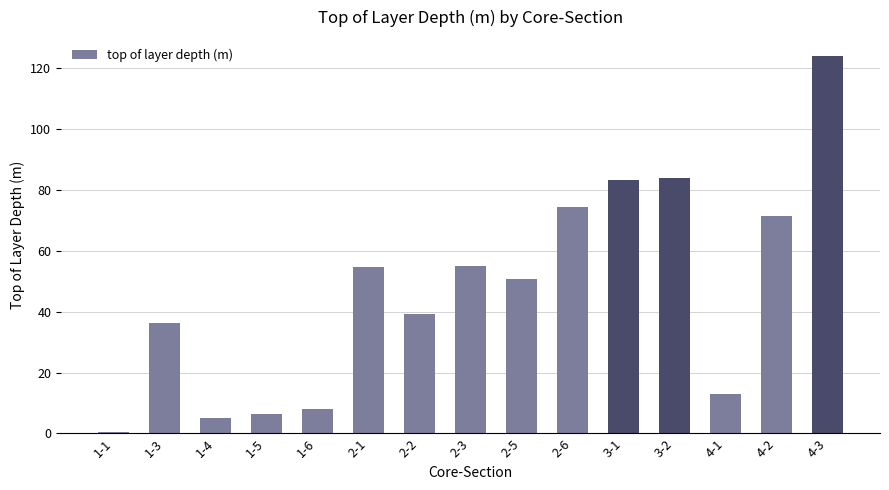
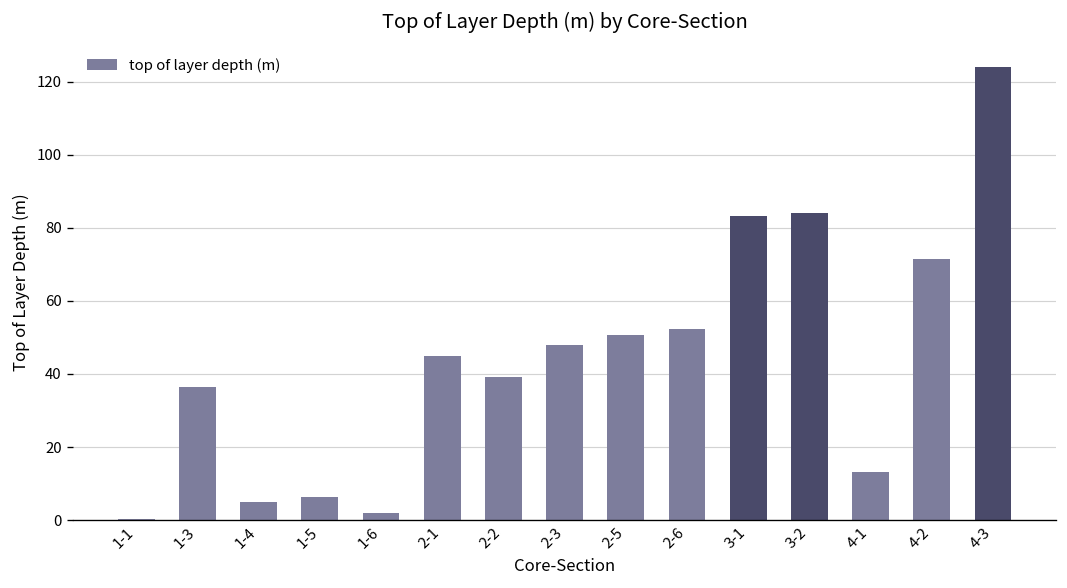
1-6: 8 -> 2
2-1: 55 -> 45
2-3: 55 -> 48
2-6: 74 -> 52
